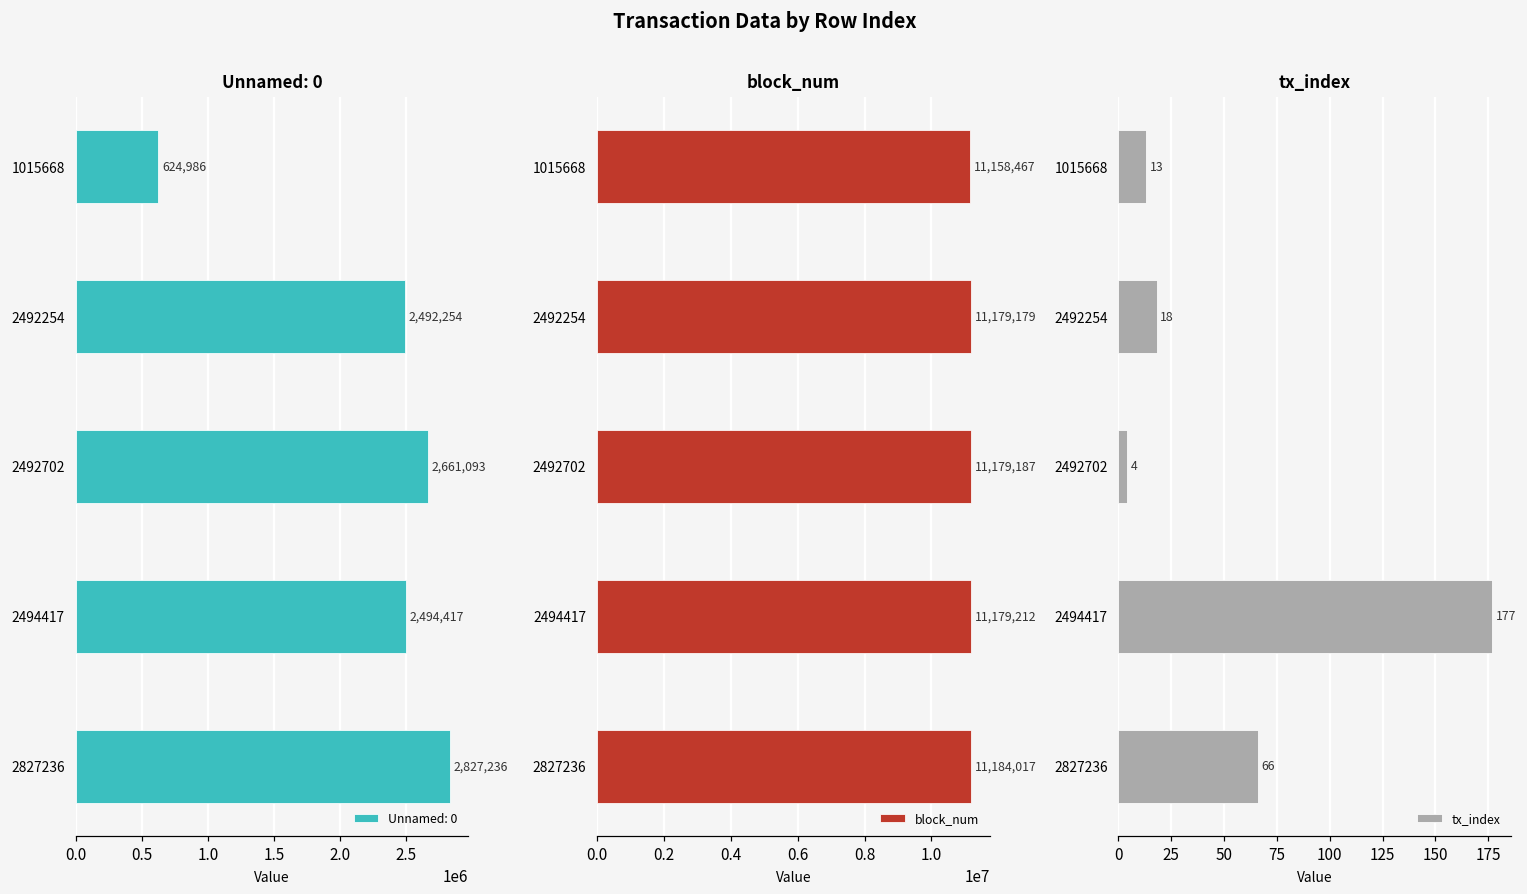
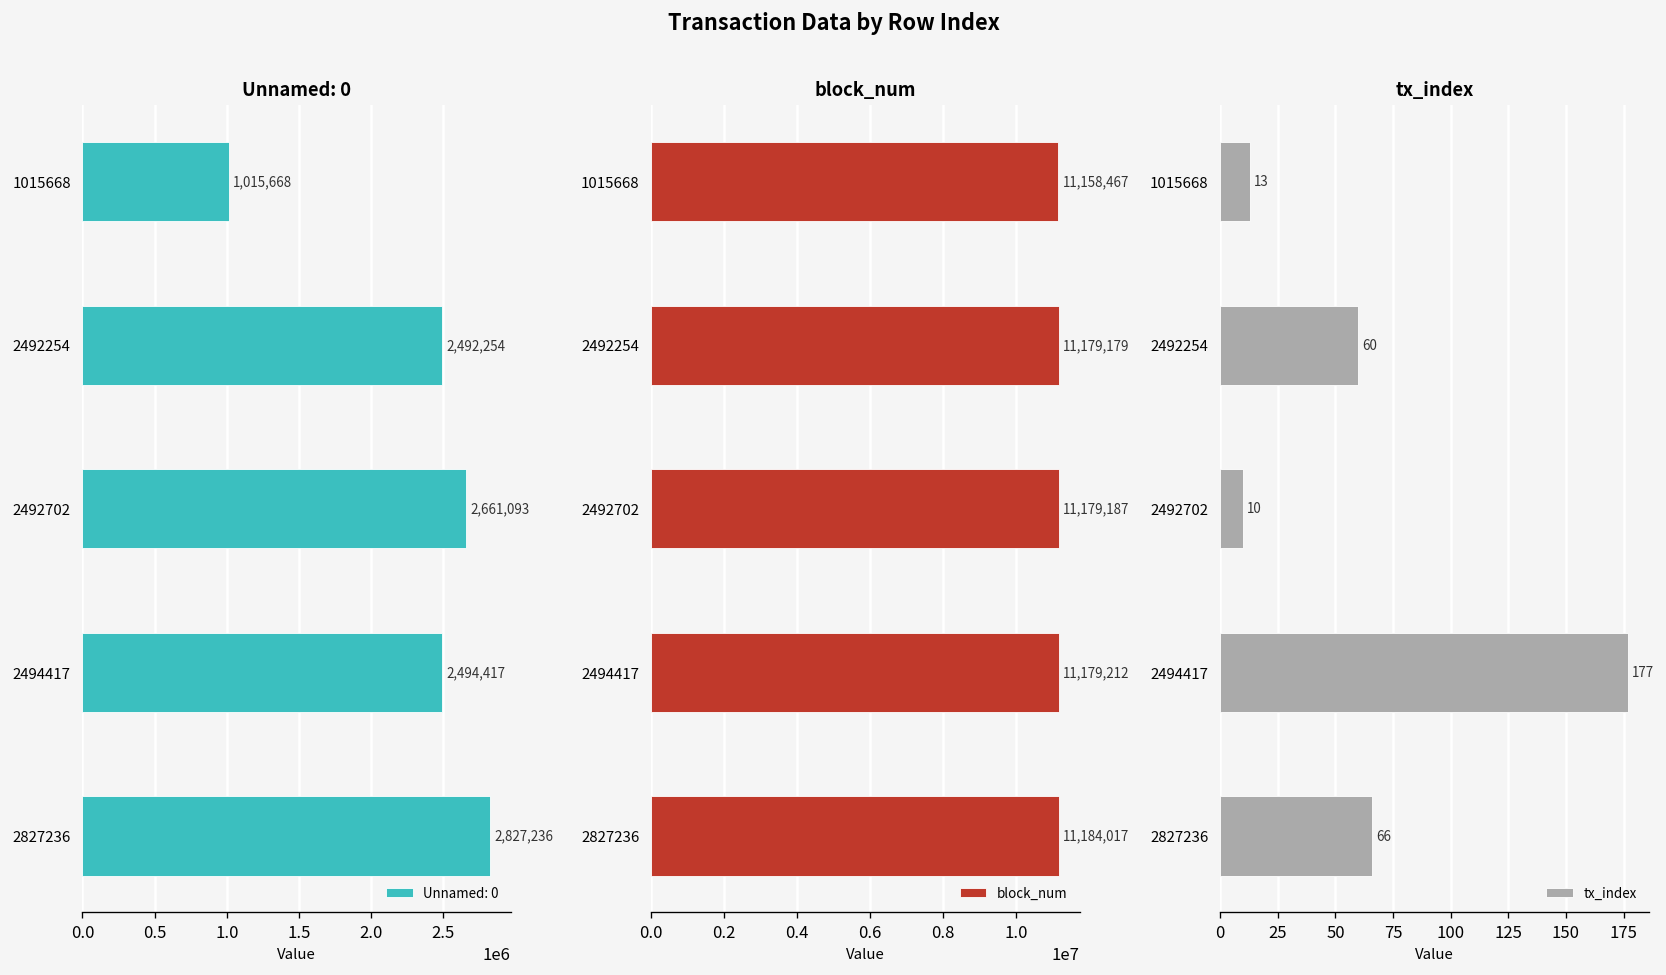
Unnamed: 0, 1015668: 624,986 -> 1,015,668
tx_index, 2492254: 18 -> 60
tx_index, 2492702: 4 -> 10
